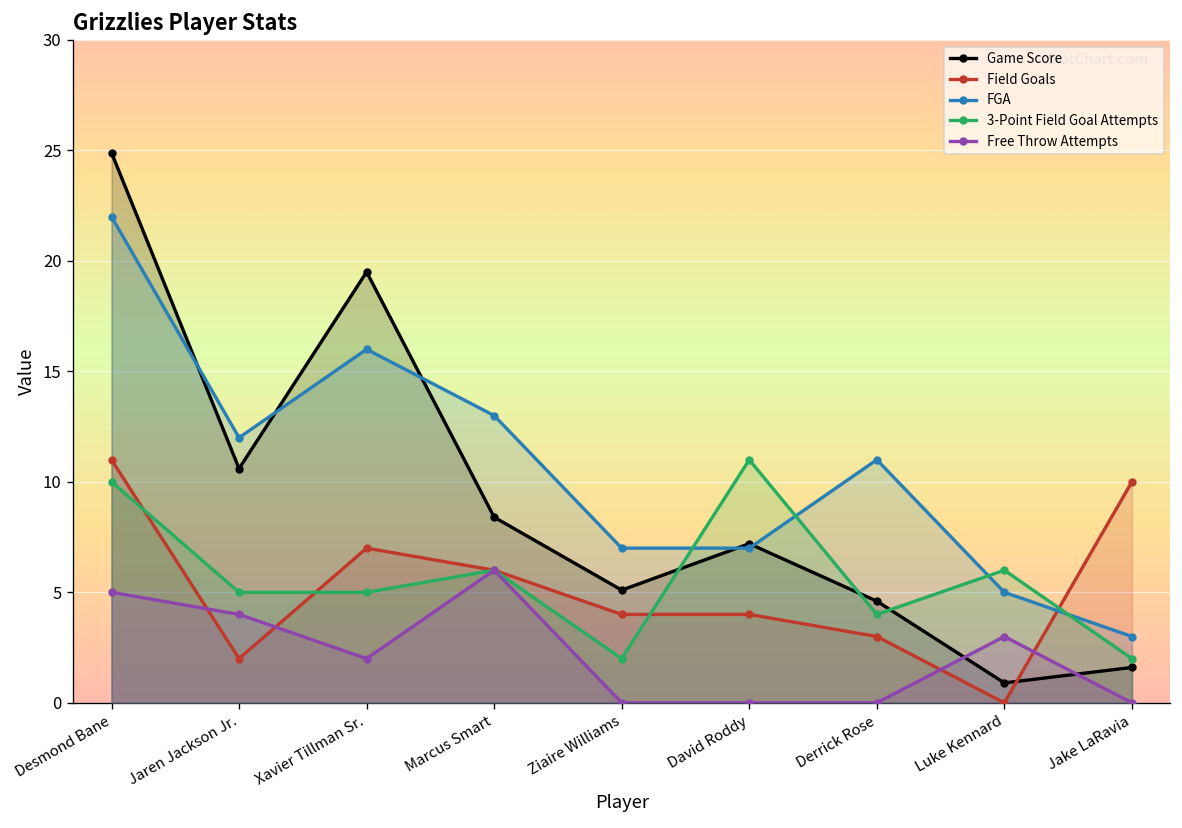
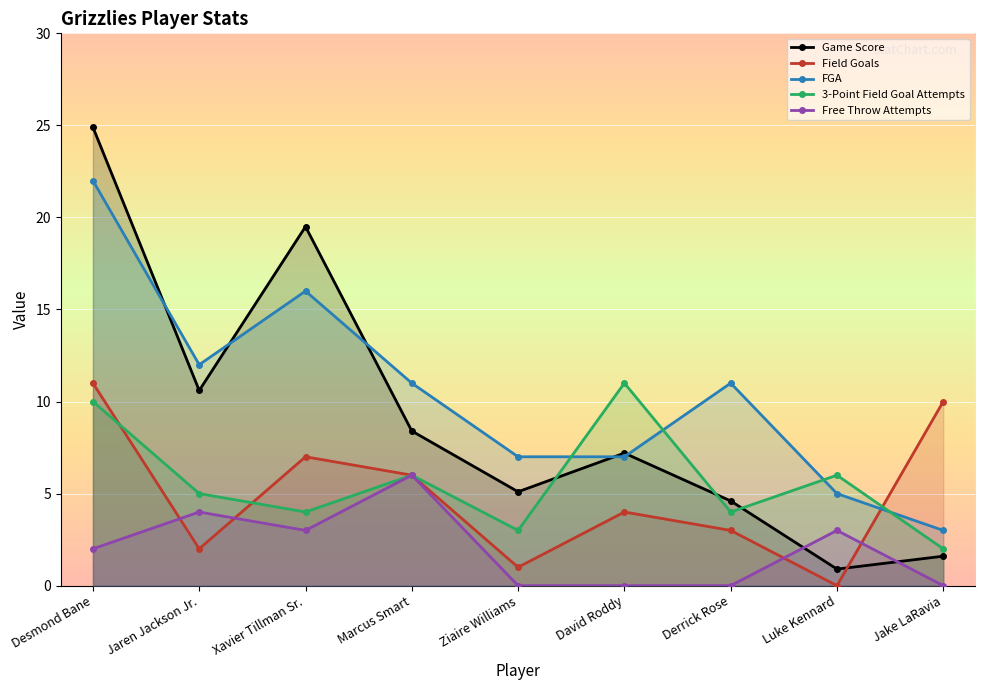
Free Throw Attempts, Desmond Bane: 5 -> 2
3-Point Field Goal Attempts, Xavier Tillman Sr.: 5 -> 4
Free Throw Attempts, Xavier Tillman Sr.: 2 -> 3
FGA, Marcus Smart: 13 -> 11
Field Goals, Ziaire Williams: 4 -> 1
3-Point Field Goal Attempts, Ziaire Williams: 2 -> 3
